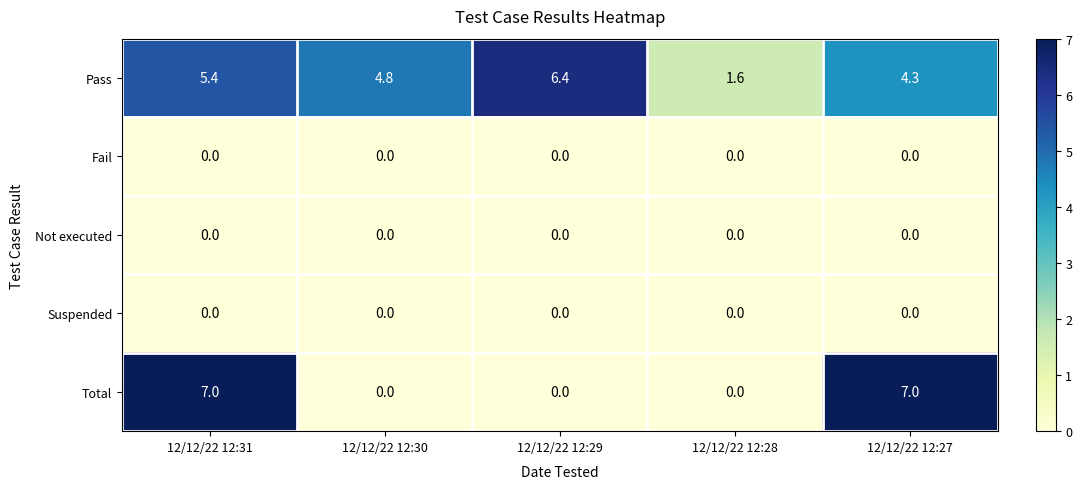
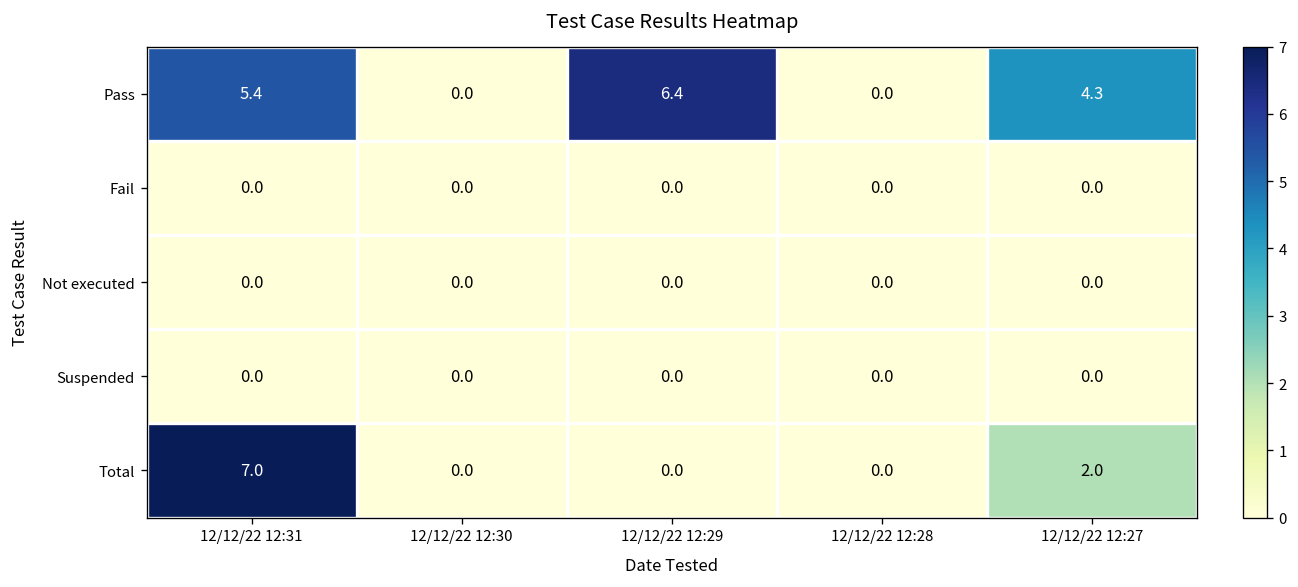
Pass, 12/12/22 12:30: 4.8 -> 0.0
Pass, 12/12/22 12:28: 1.6 -> 0.0
Total, 12/12/22 12:27: 7.0 -> 2.0
